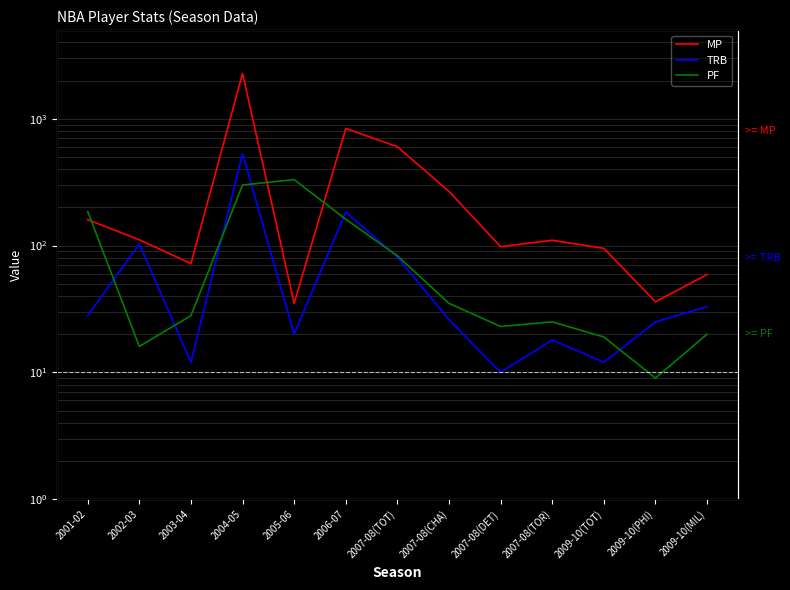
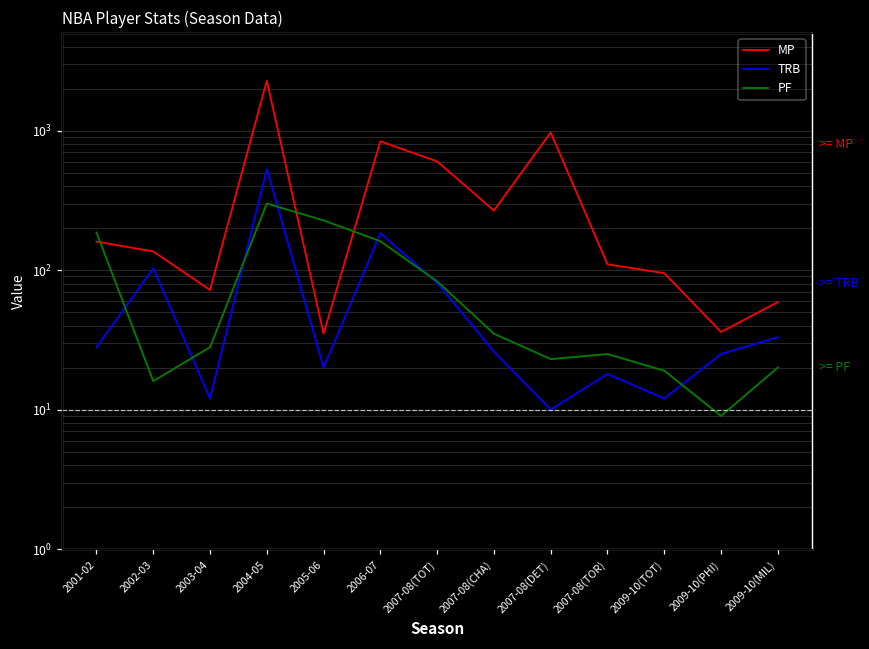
MP, 2002-03: 110 -> 140
PF, 2005-06: 330 -> 230
MP, 2007-08(DET): 100 -> 1000
